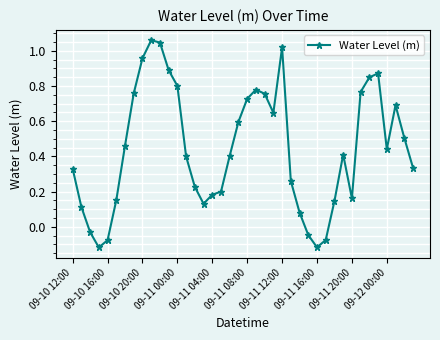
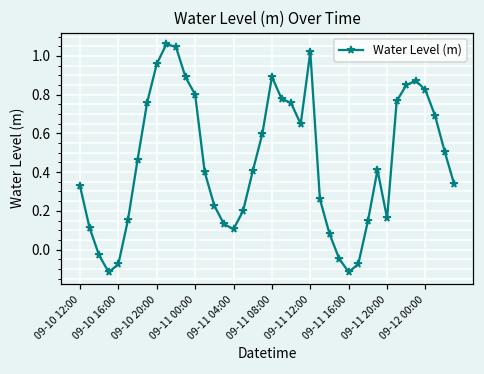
09-11 04:00: 0.18 -> 0.11
09-11 08:00: 0.73 -> 0.89
09-12 00:00: 0.44 -> 0.82
